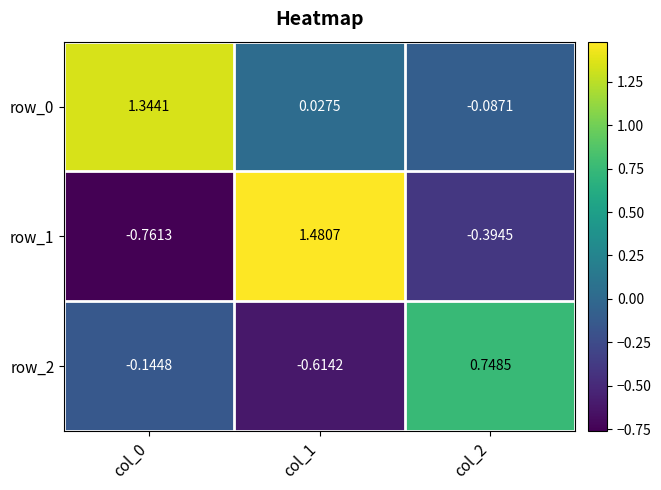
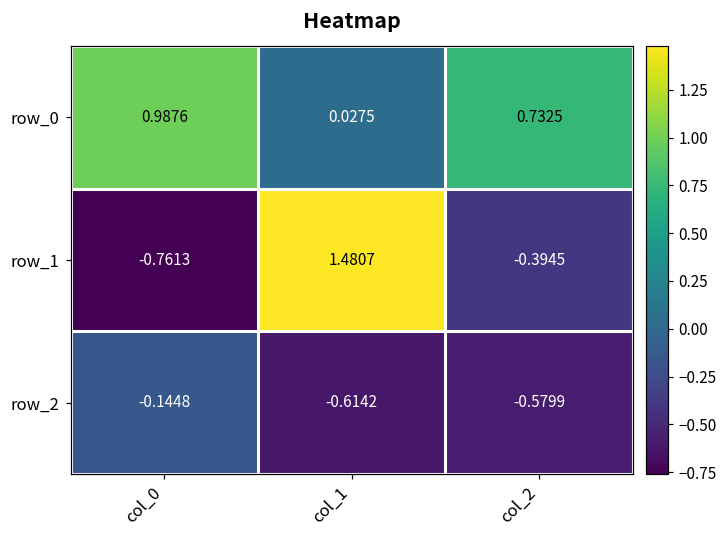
row_0, col_0: 1.3441 -> 0.9876
row_0, col_2: -0.0871 -> 0.7325
row_2, col_2: 0.7485 -> -0.5799
